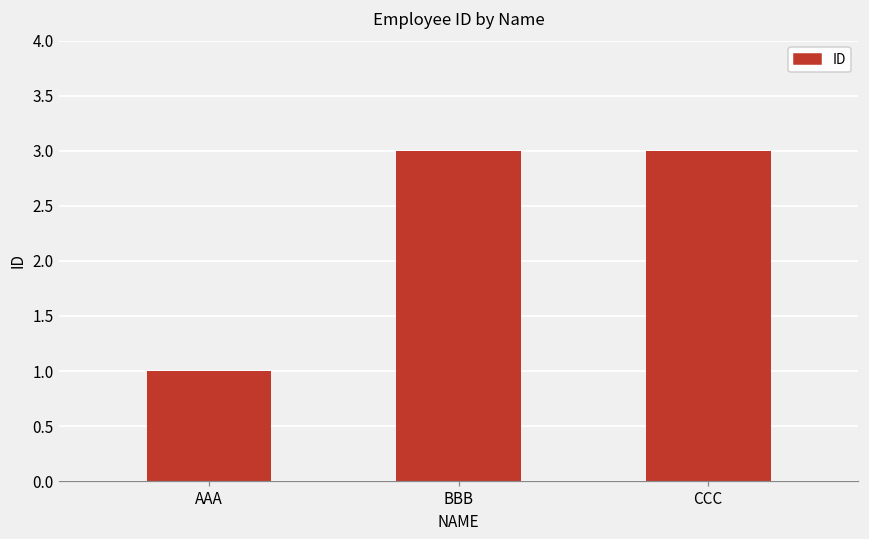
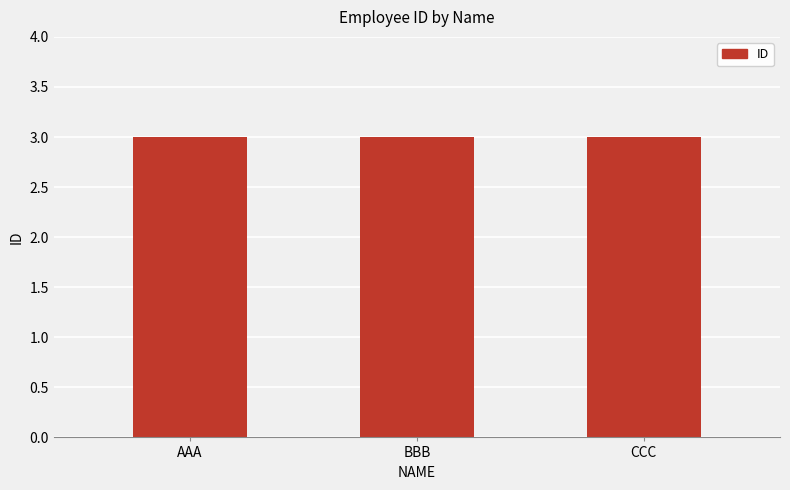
AAA: 1 -> 3
